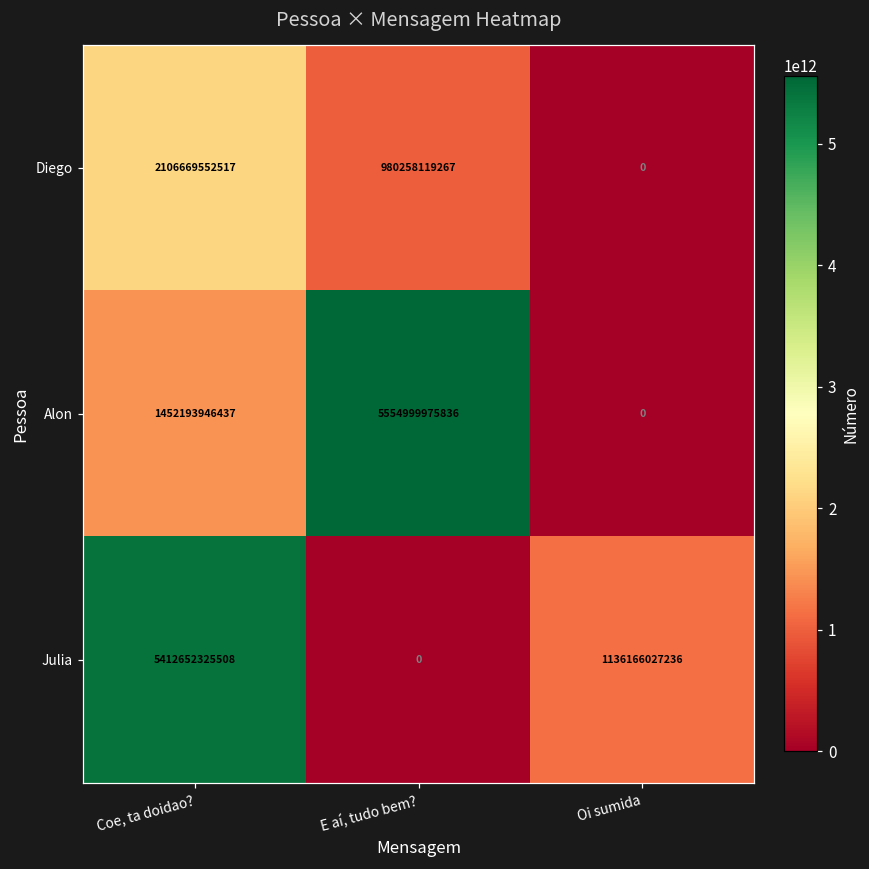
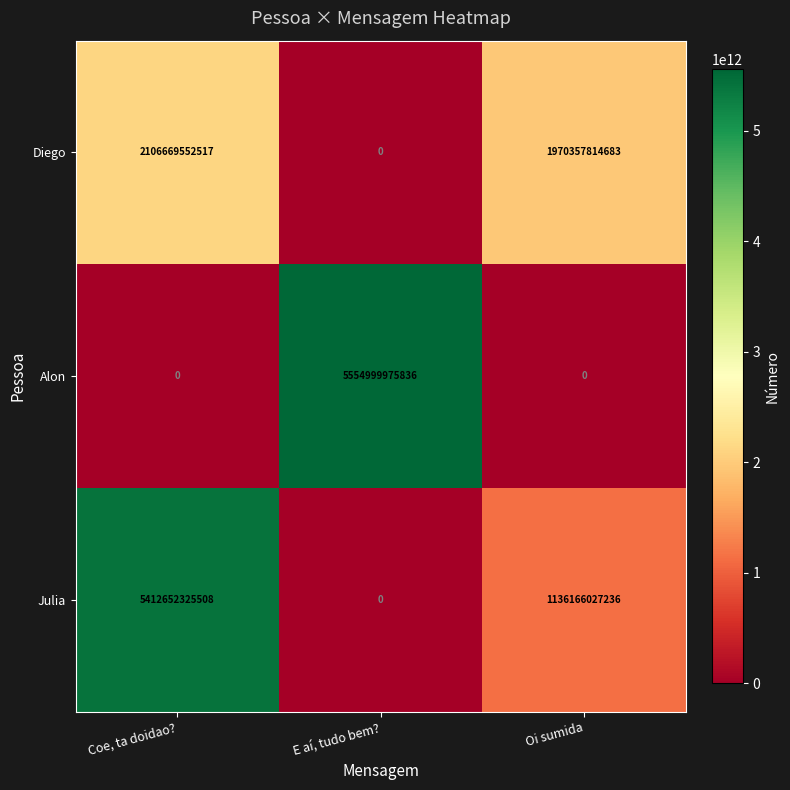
Diego, E aí, tudo bem?: 980258119267 -> 0
Diego, Oi sumida: 0 -> 1970357814683
Alon, Coe, ta doidao?: 1452193946437 -> 0
